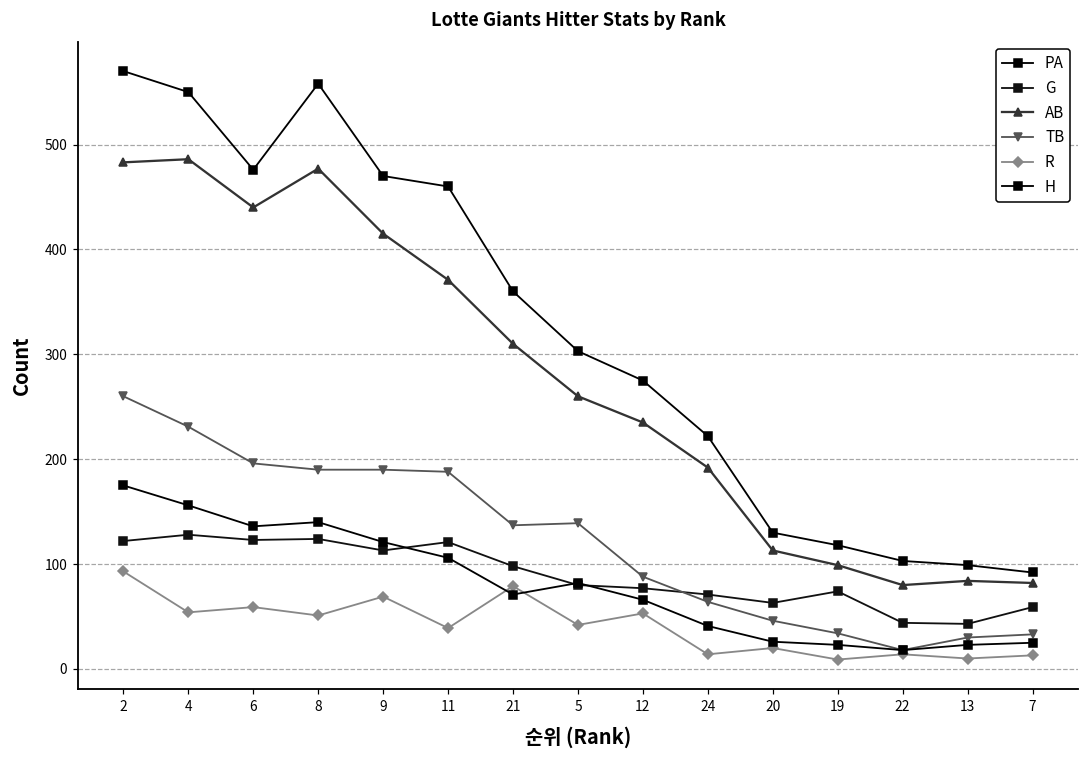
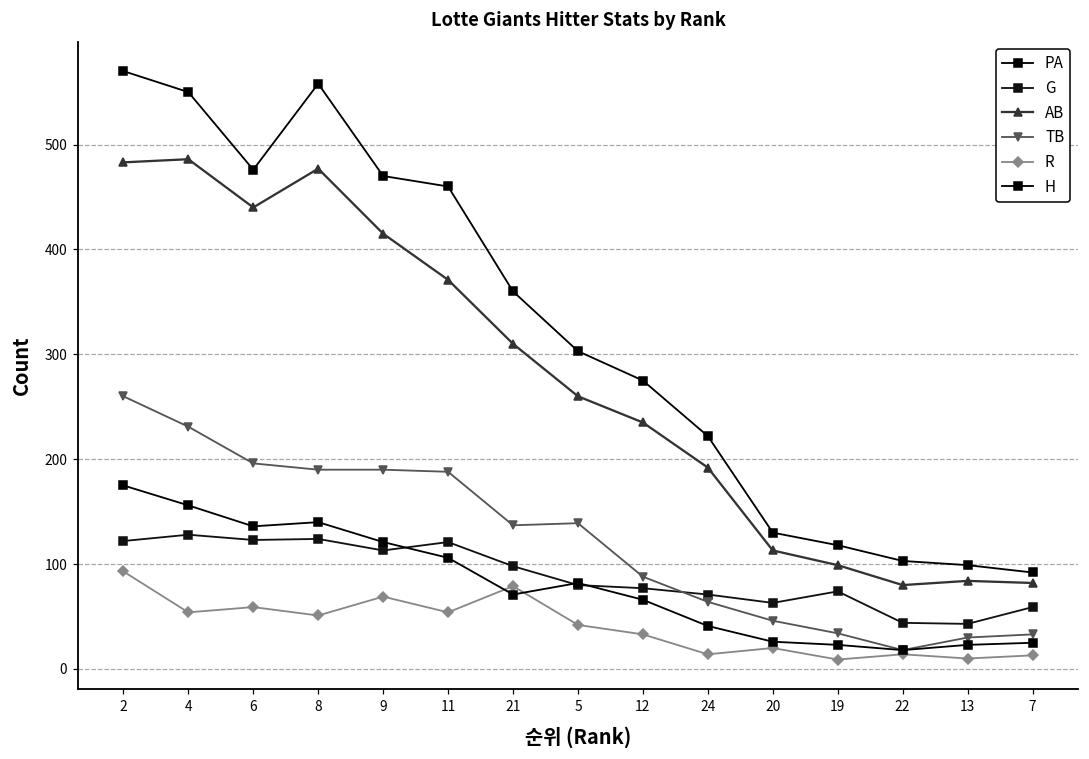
R, 11: 40 -> 50
R, 12: 50 -> 30
